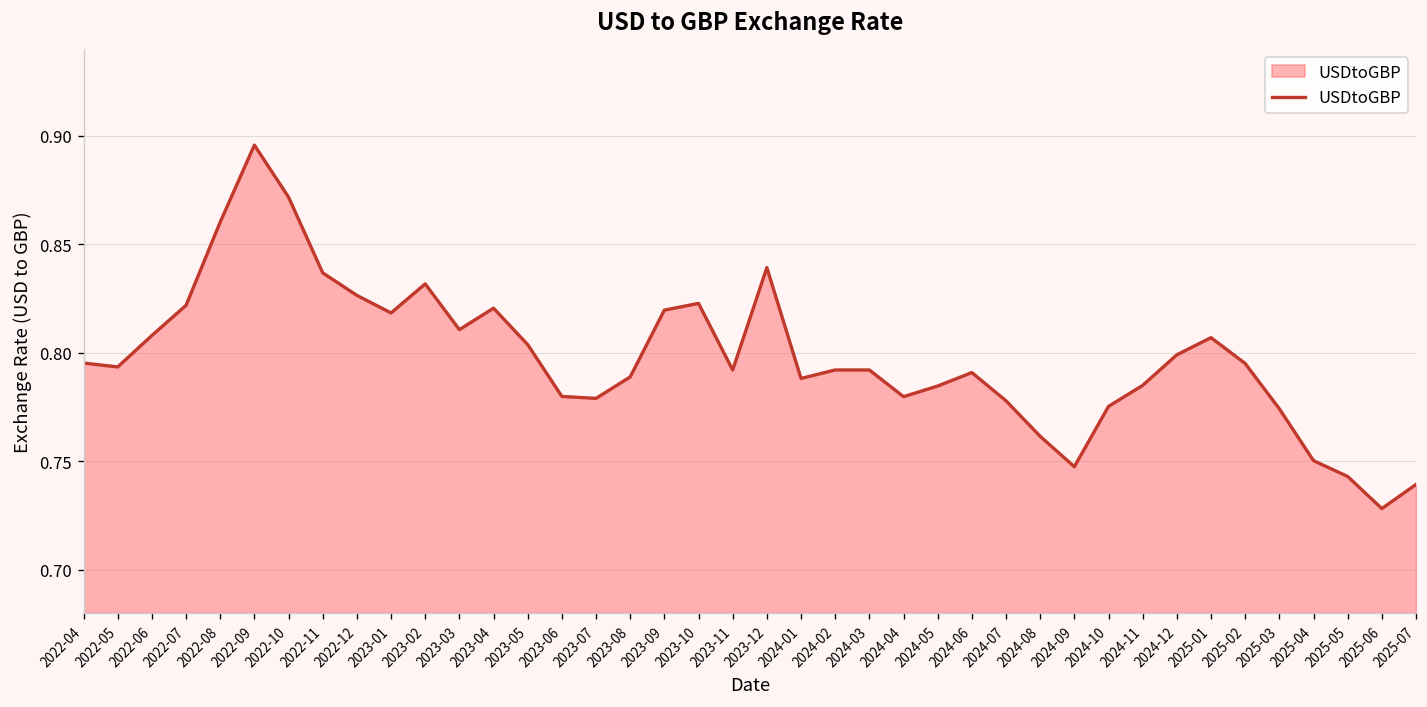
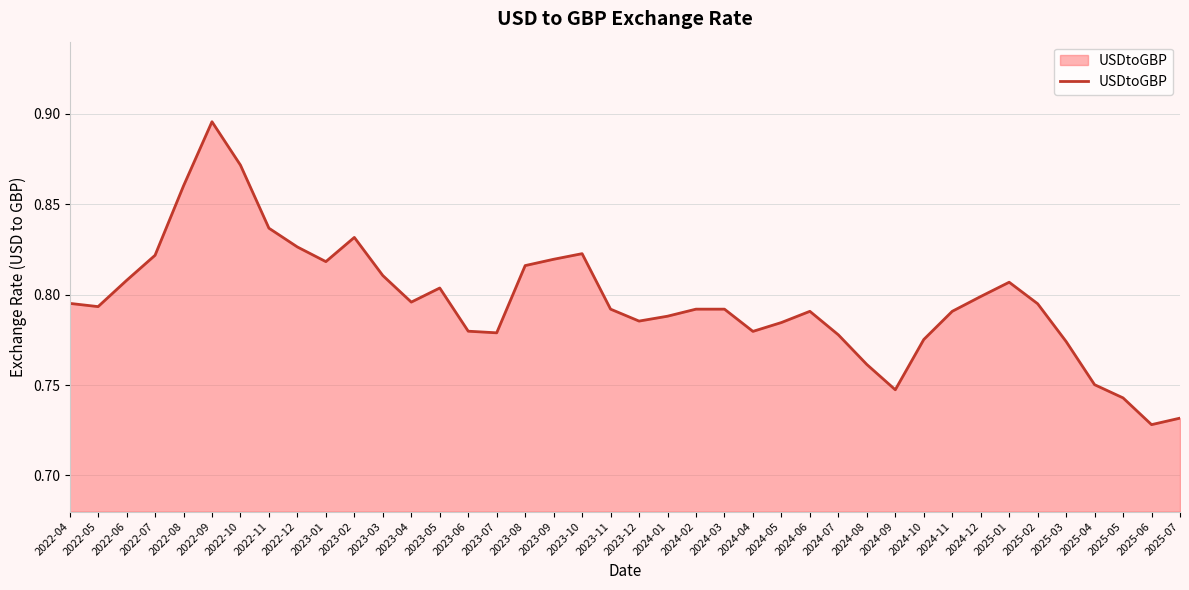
2023-04: 0.821 -> 0.796
2023-08: 0.789 -> 0.816
2023-12: 0.839 -> 0.785
2024-11: 0.785 -> 0.791
2025-07: 0.739 -> 0.732
